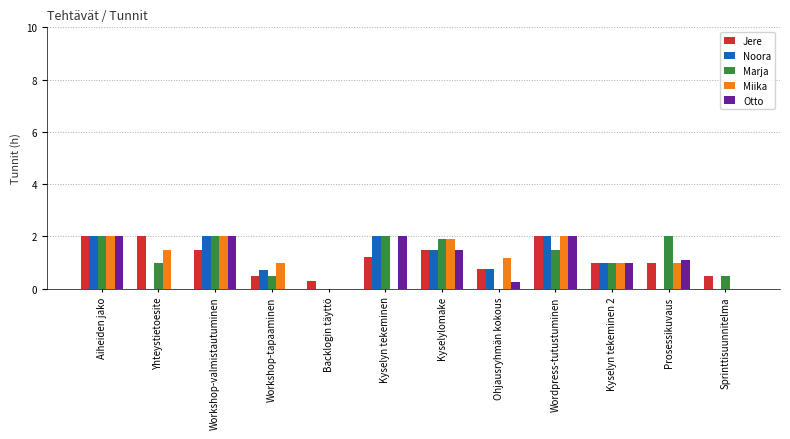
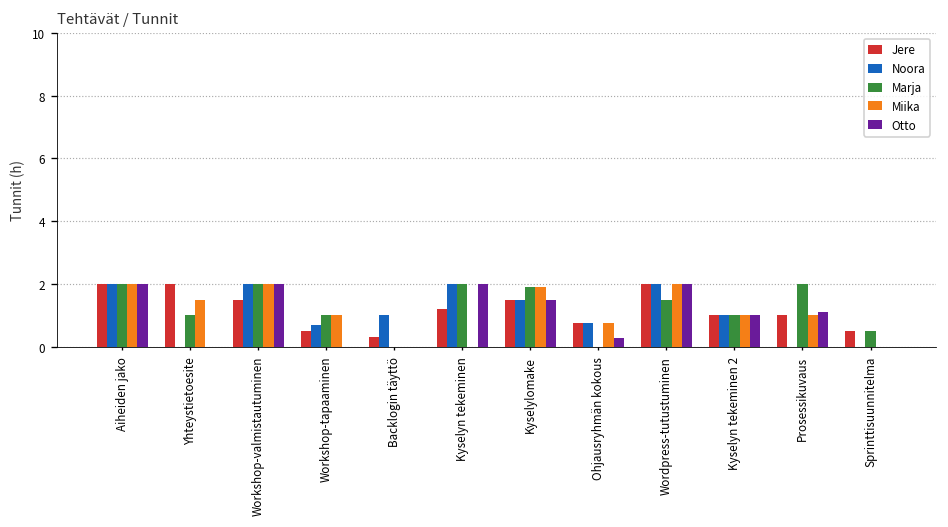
Marja, Workshop-tapaaminen: 0.5 -> 1.0
Noora, Backlogin täyttö: 0 -> 1
Miika, Ohjausryhmän kokous: 1.2 -> 0.8
